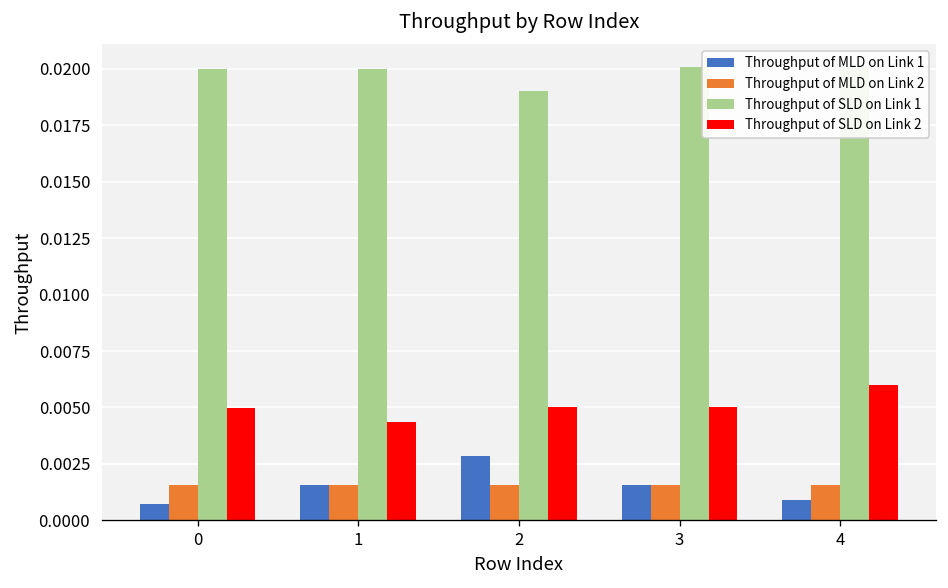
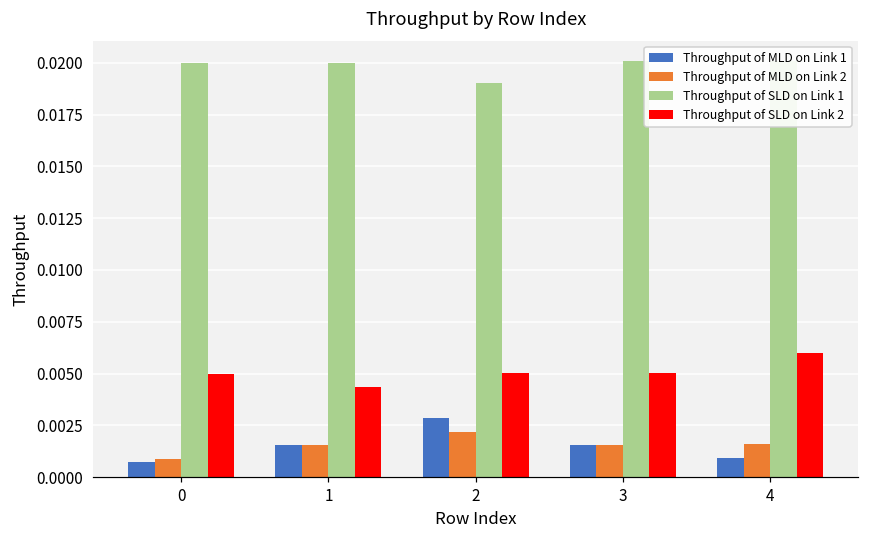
Throughput of MLD on Link 2, 0: 0.0016 -> 0.0009
Throughput of MLD on Link 2, 2: 0.0016 -> 0.0022
